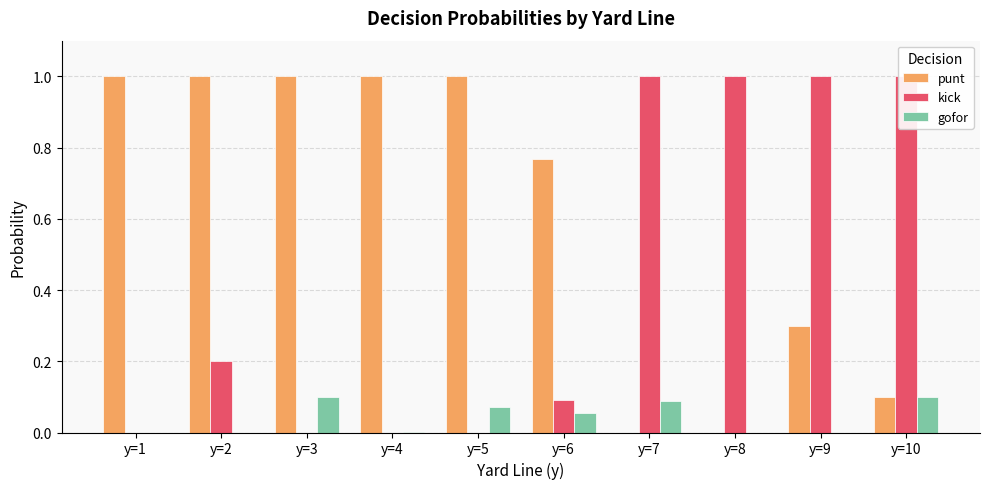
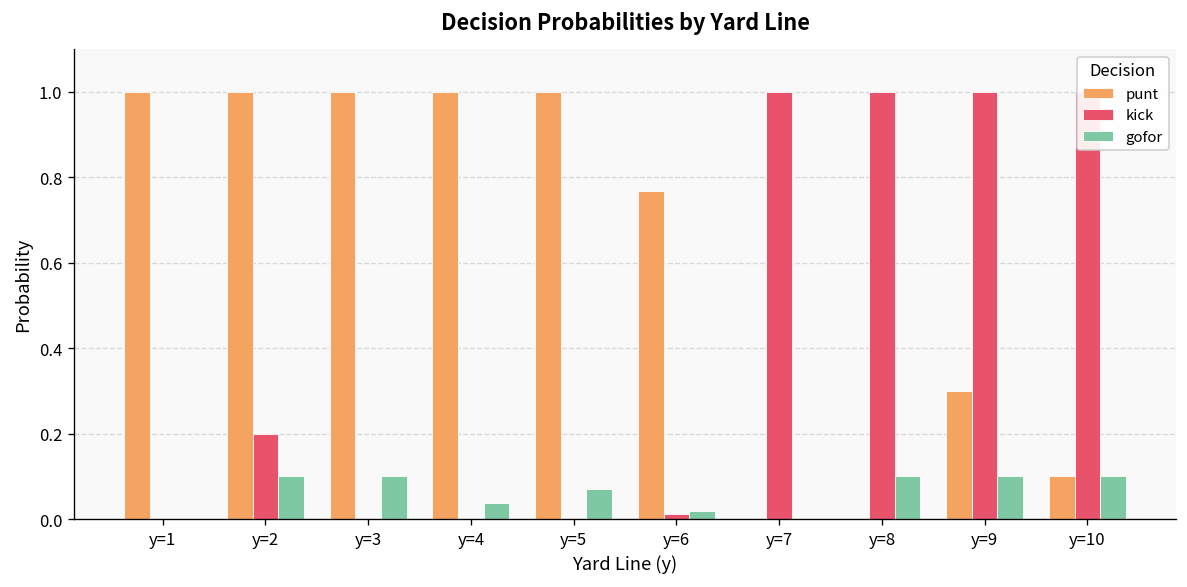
gofor, y=2: 0.0 -> 0.1
gofor, y=4: 0.00 -> 0.04
kick, y=6: 0.09 -> 0.01
gofor, y=6: 0.05 -> 0.02
gofor, y=7: 0.09 -> 0.00
gofor, y=8: 0.0 -> 0.1
gofor, y=9: 0.0 -> 0.1
